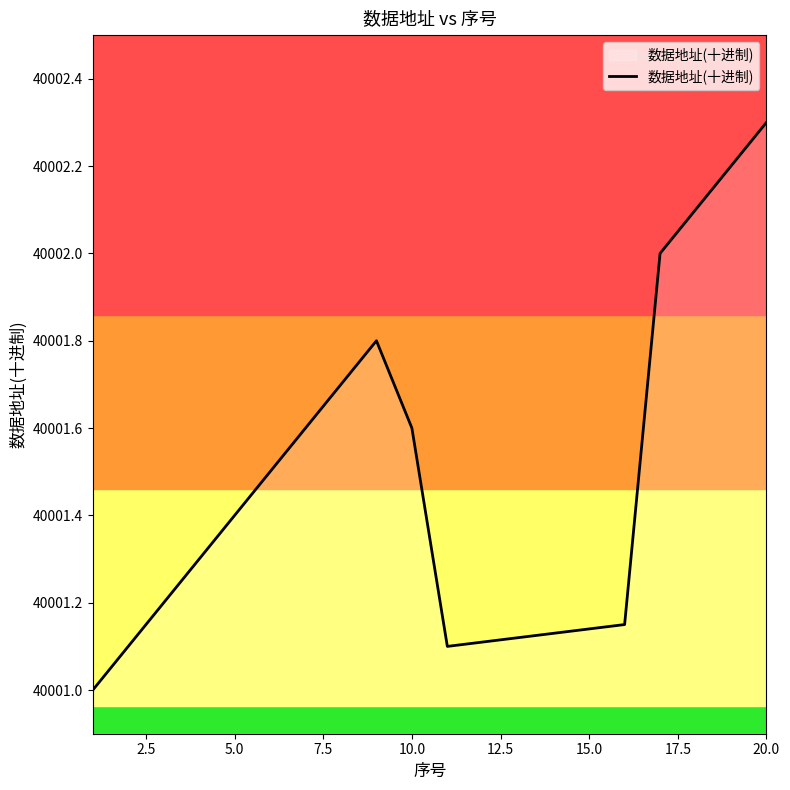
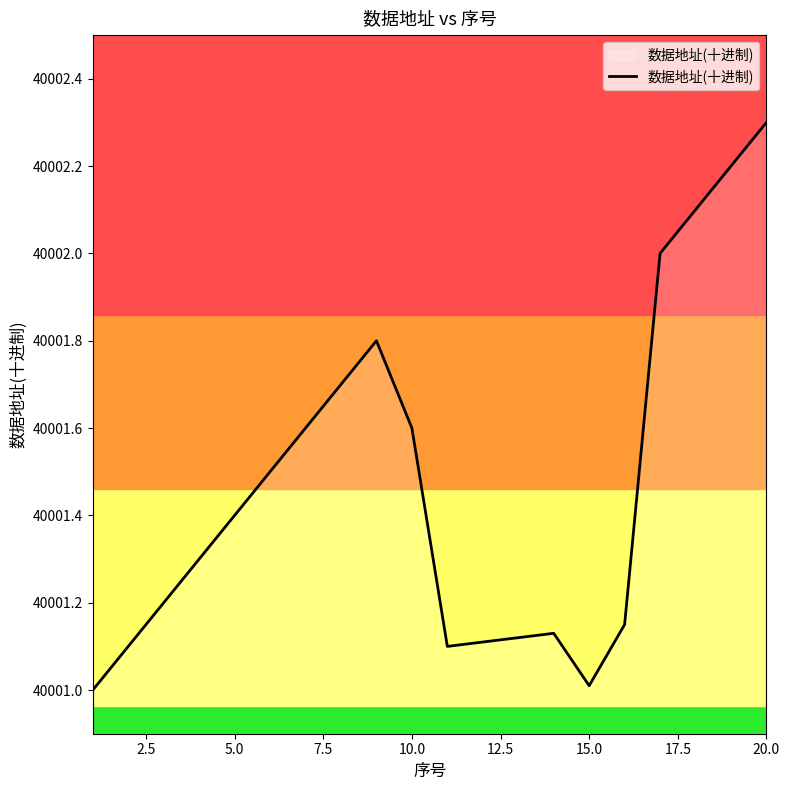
15.0: 40001.14 -> 40001.01
